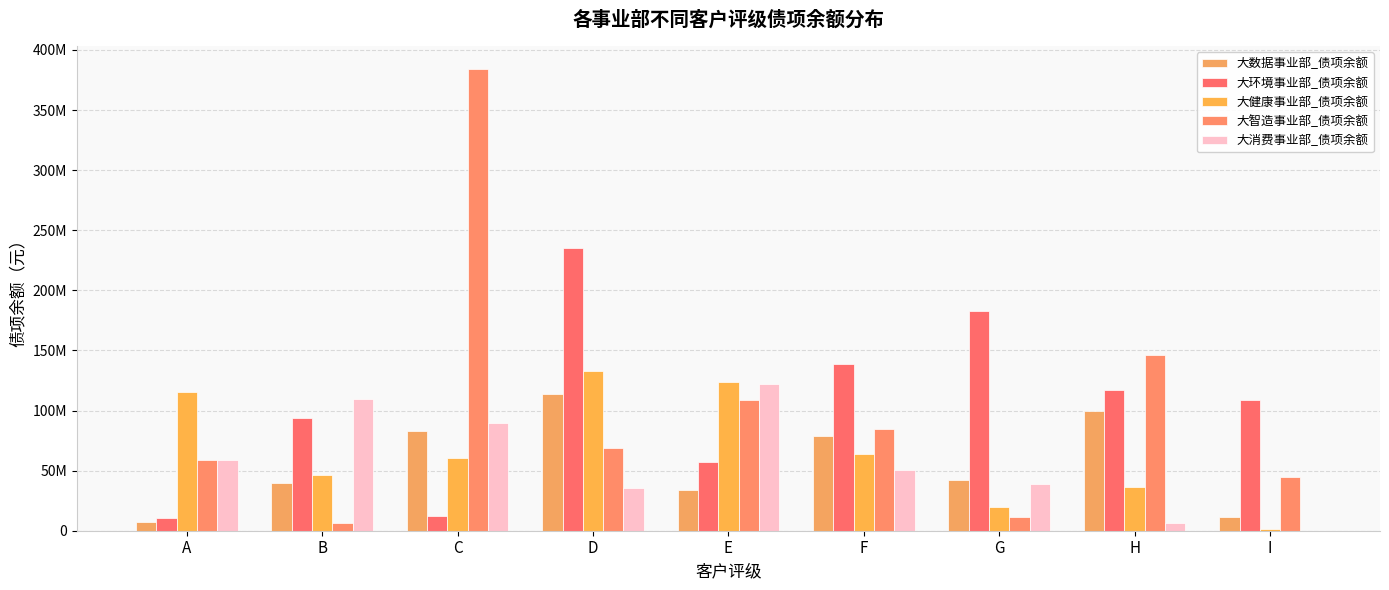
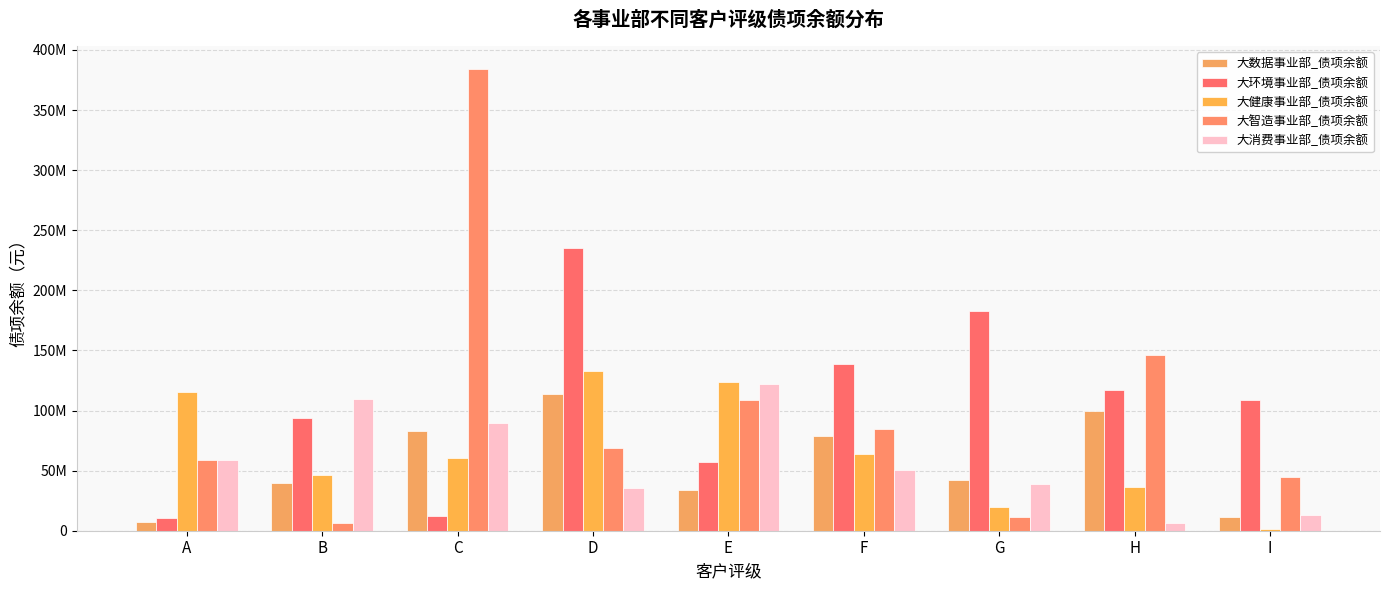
大消费事业部_债项余额, I: 0 -> 13000000
